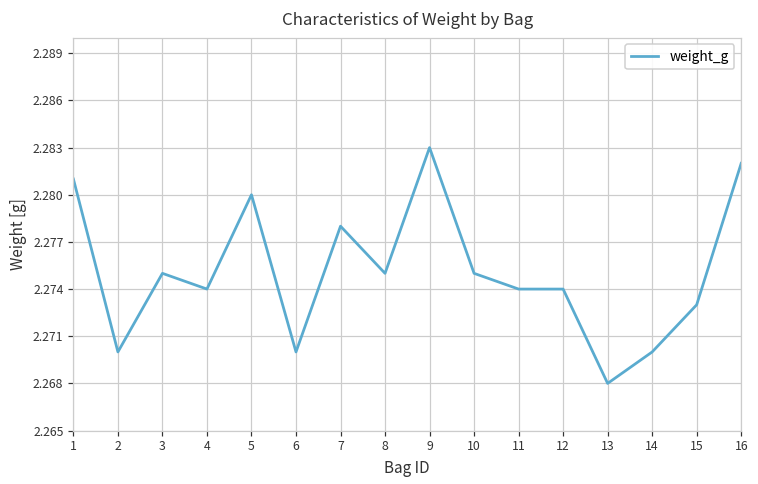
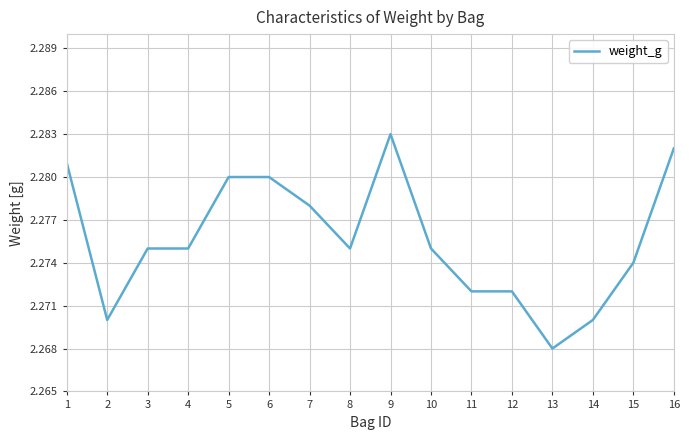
4: 2.274 -> 2.275
6: 2.27 -> 2.28
11: 2.274 -> 2.272
12: 2.274 -> 2.272
15: 2.273 -> 2.274
